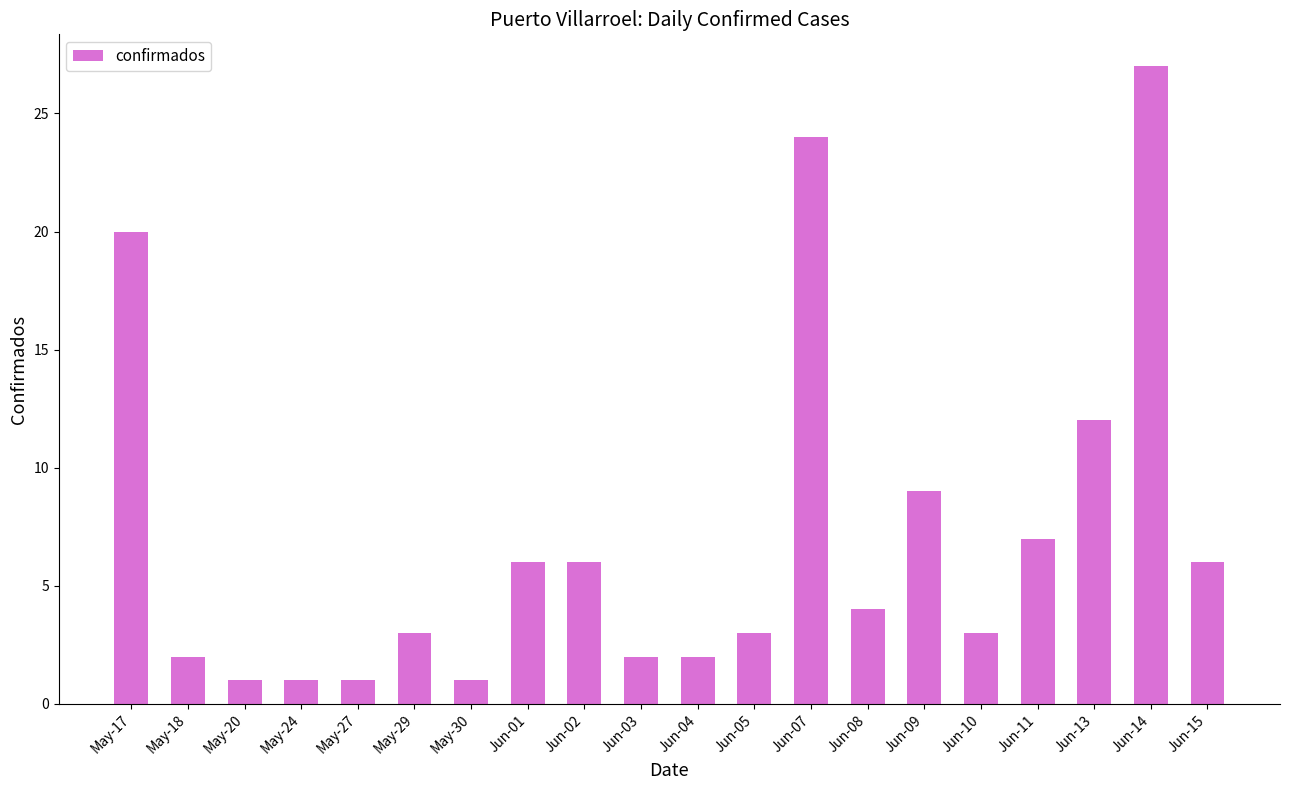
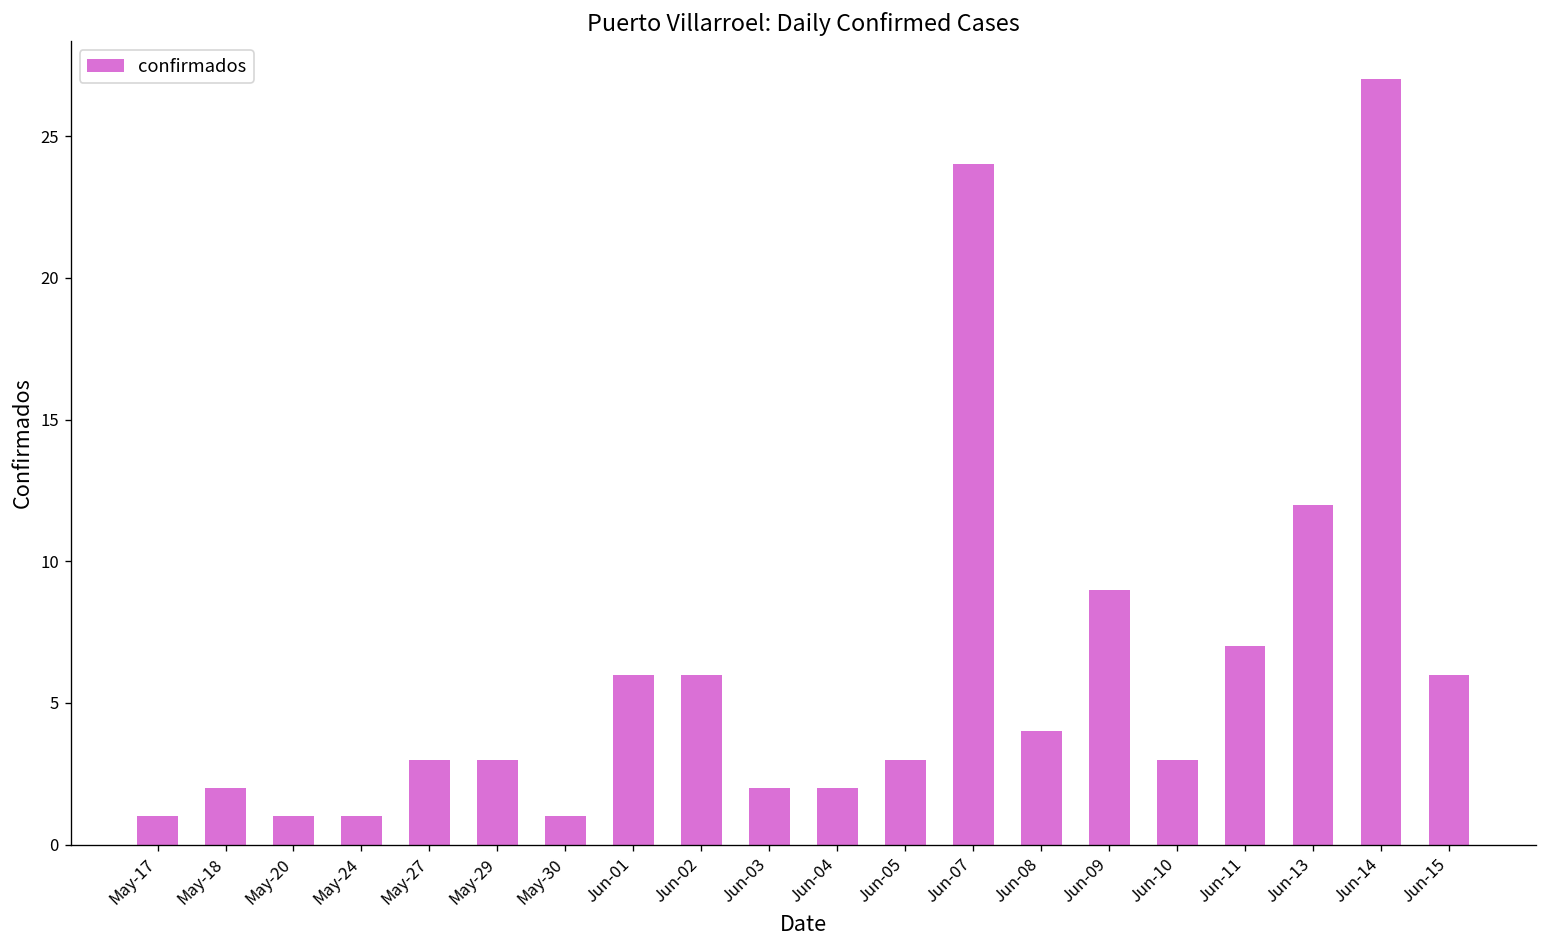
May-17: 20 -> 1
May-27: 1 -> 3
